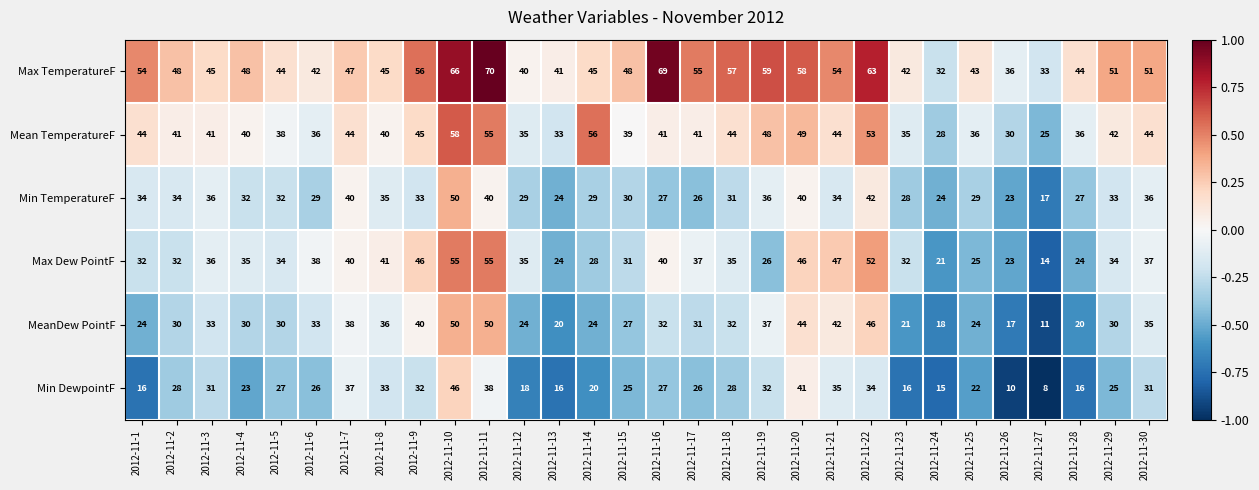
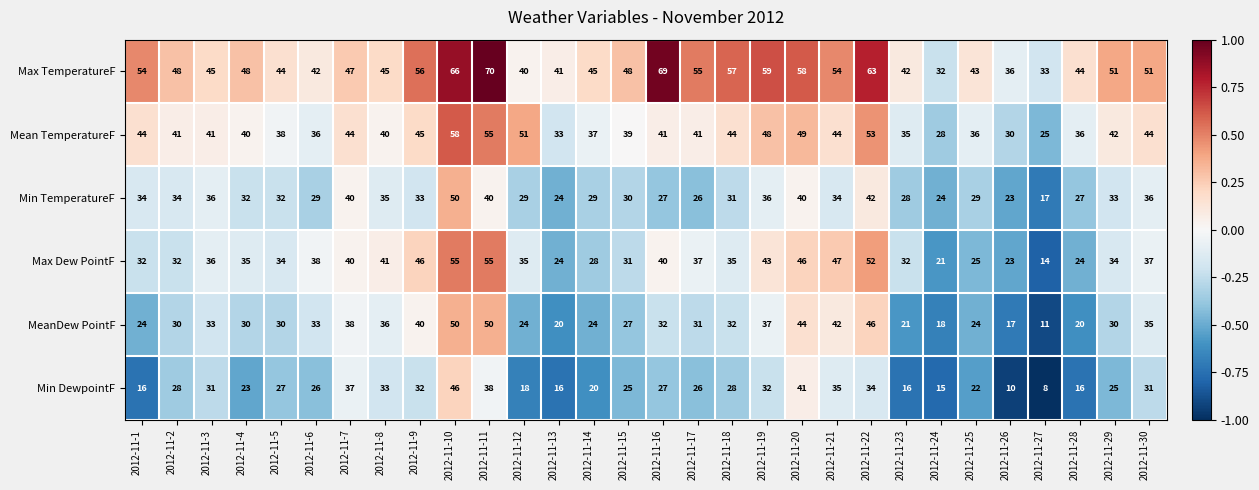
Mean TemperatureF, 2012-11-12: 35 -> 51
Mean TemperatureF, 2012-11-14: 56 -> 37
Max Dew PointF, 2012-11-19: 26 -> 43
